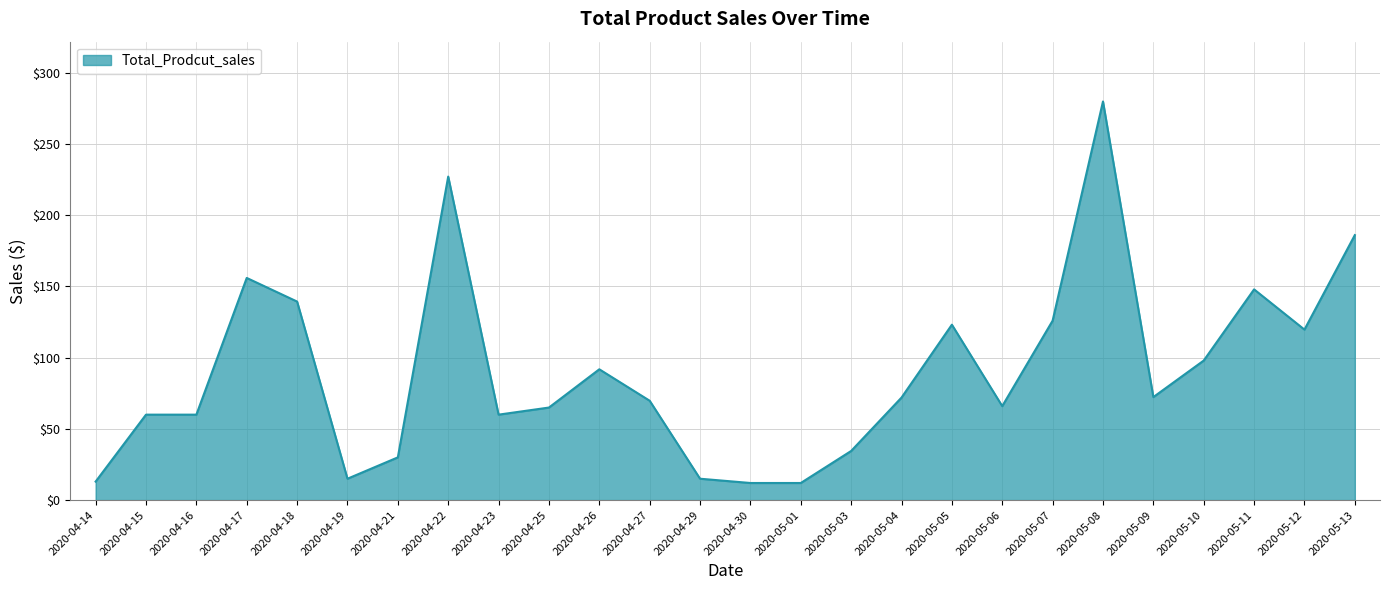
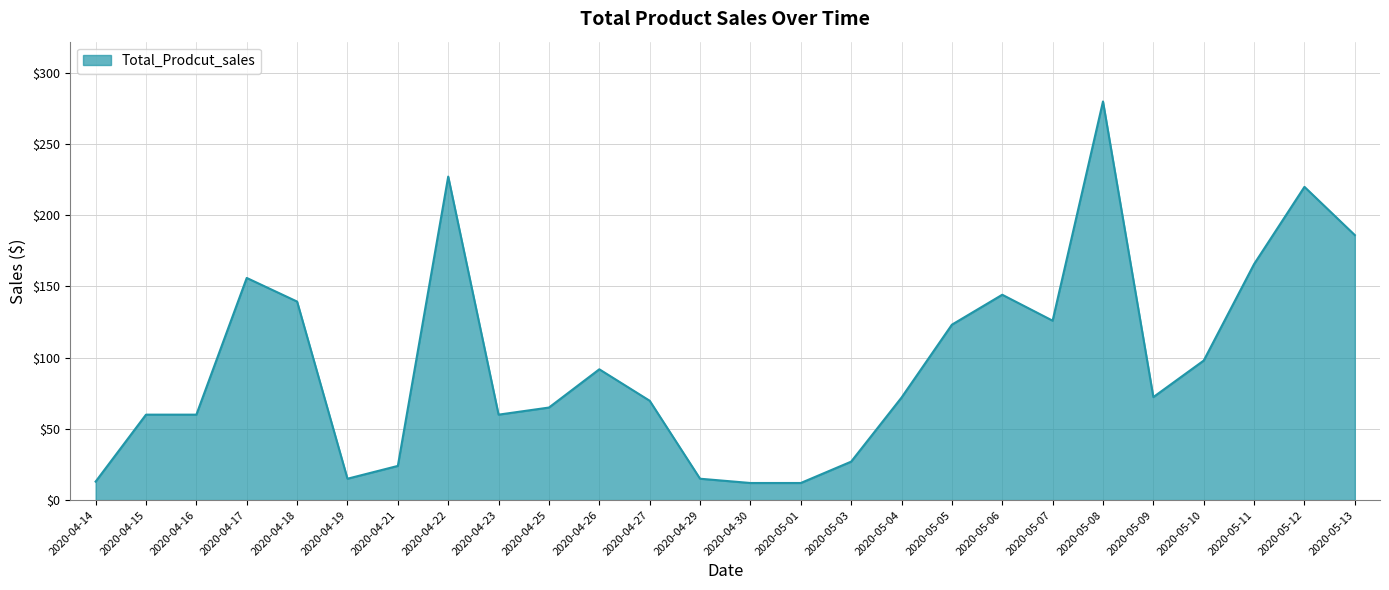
2020-04-21: $30 -> $24
2020-05-03: $34 -> $27
2020-05-06: $66 -> $144
2020-05-11: $148 -> $166
2020-05-12: $120 -> $220
